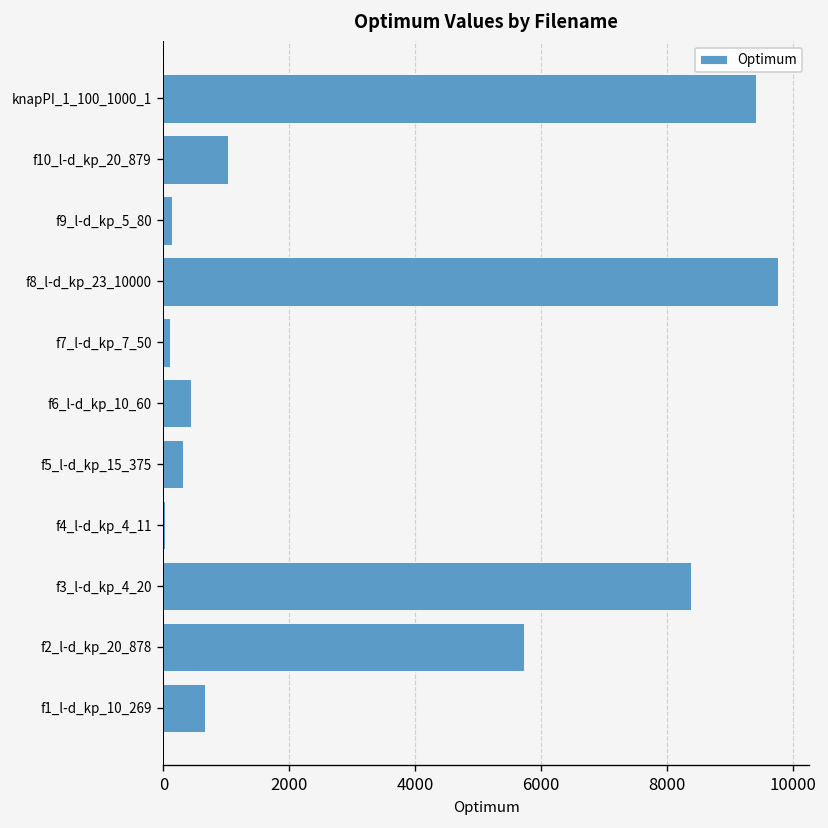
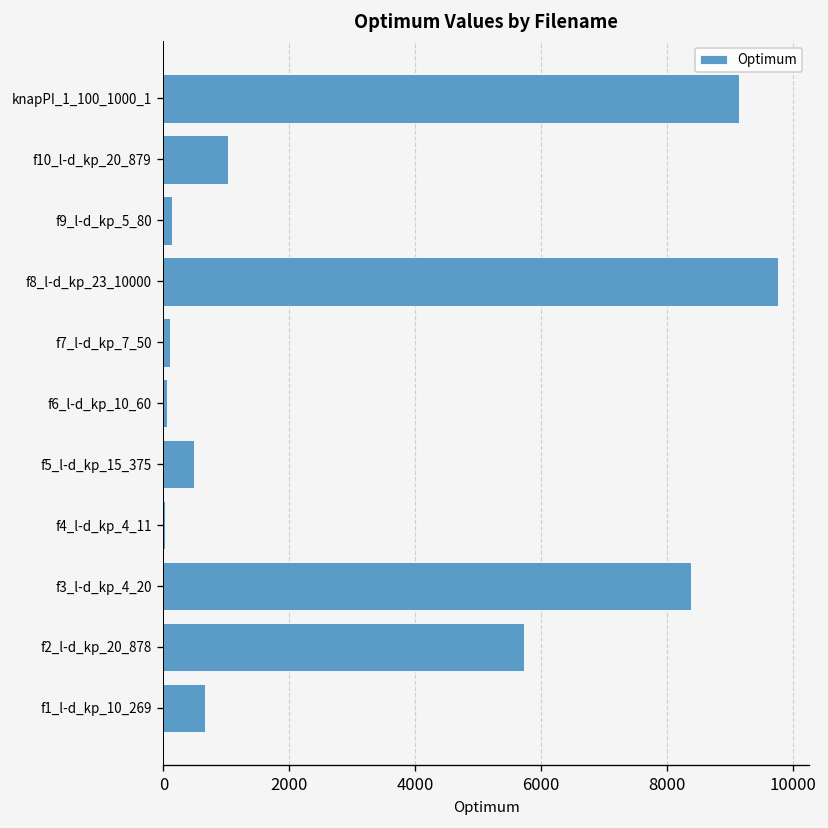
knapPI_1_100_1000_1: 9400 -> 9100
f6_l-d_kp_10_60: 400 -> 100
f5_l-d_kp_15_375: 300 -> 500
